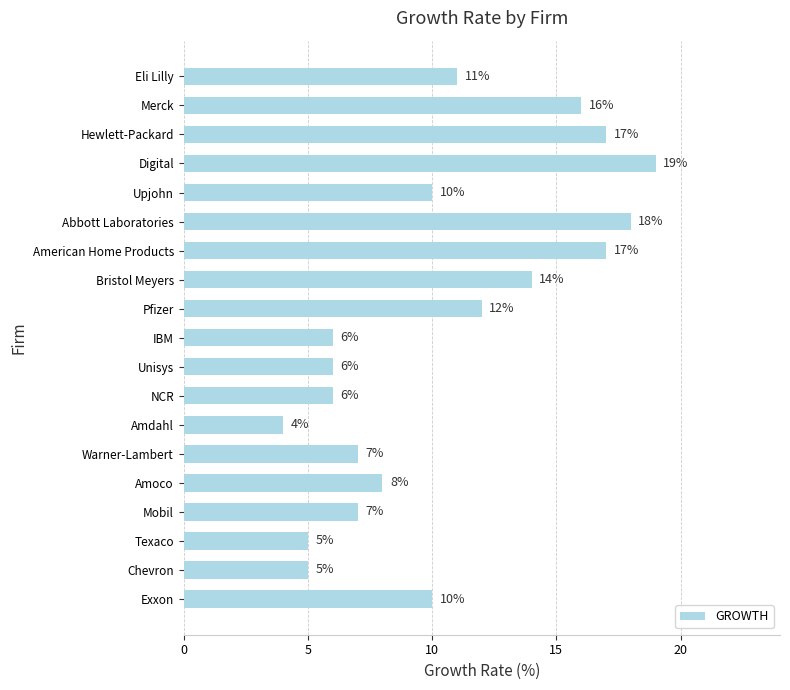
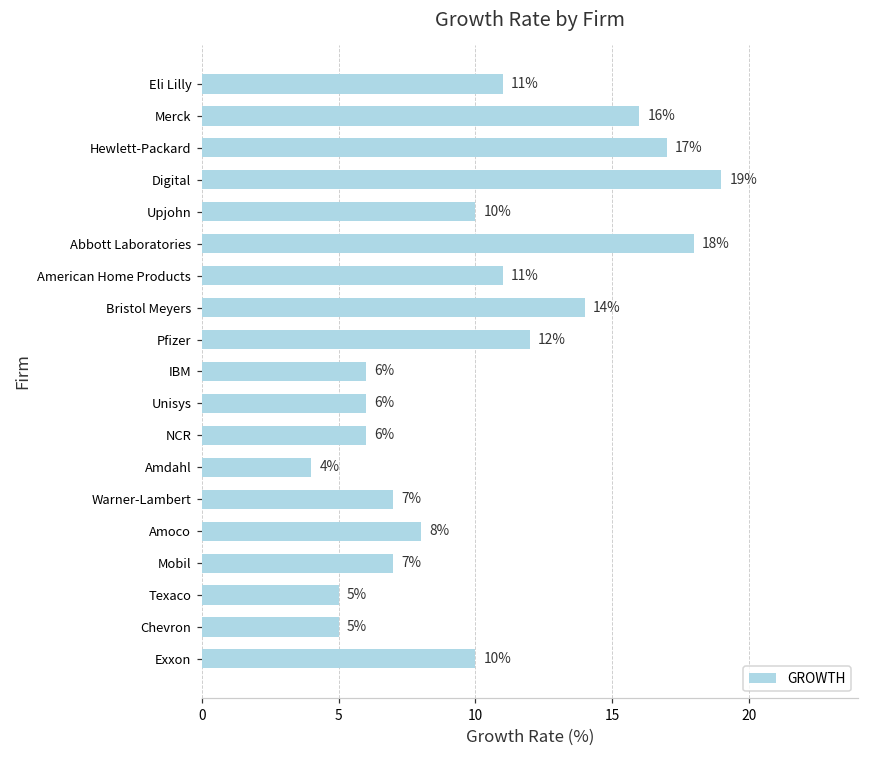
American Home Products: 17% -> 11%
